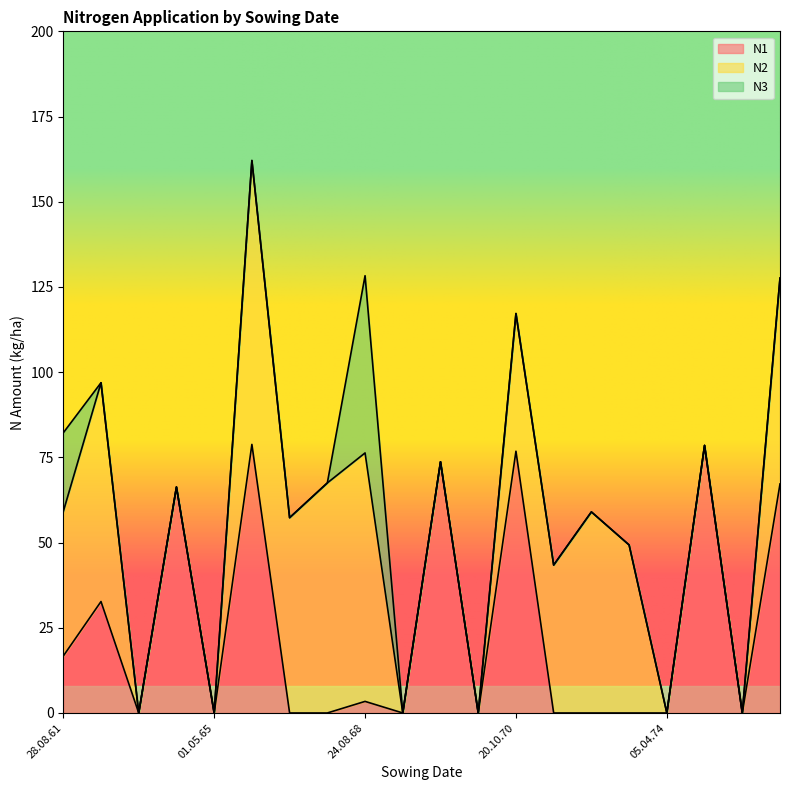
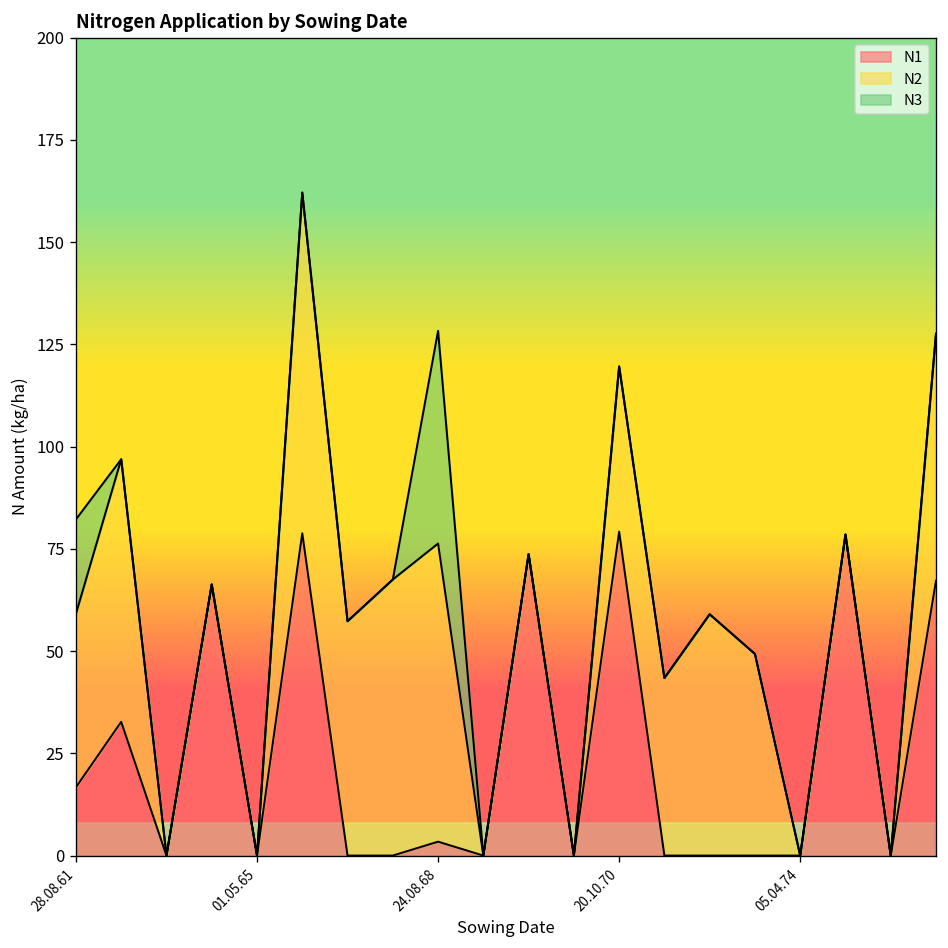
N1, 20.10.70: 77 -> 79
